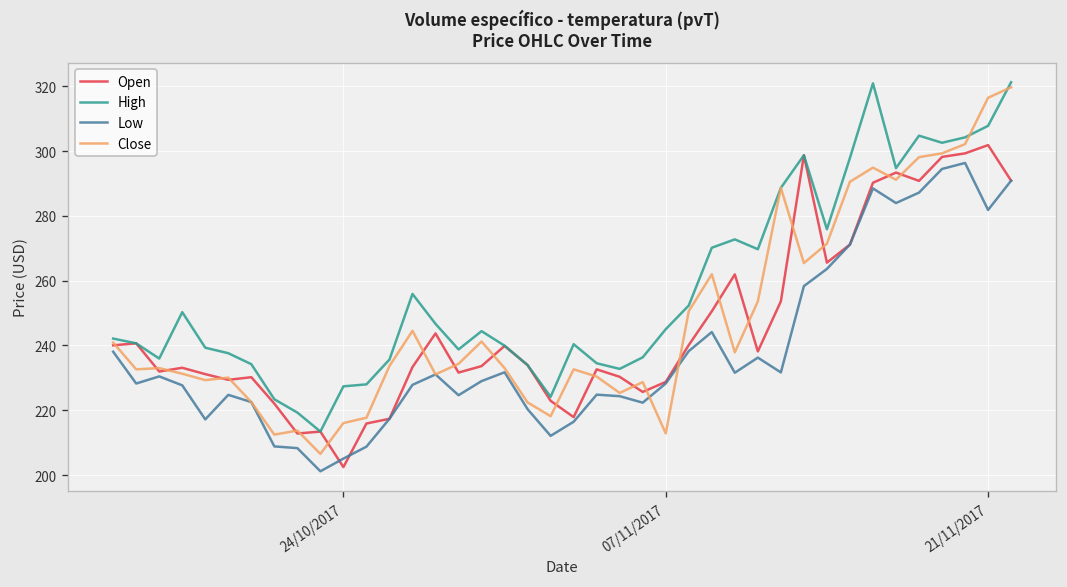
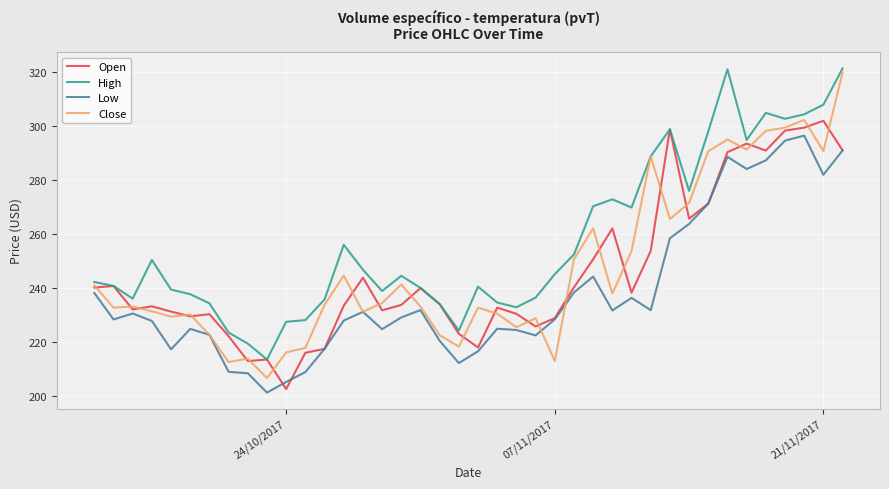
Close, 21/11/2017: 316 -> 291
